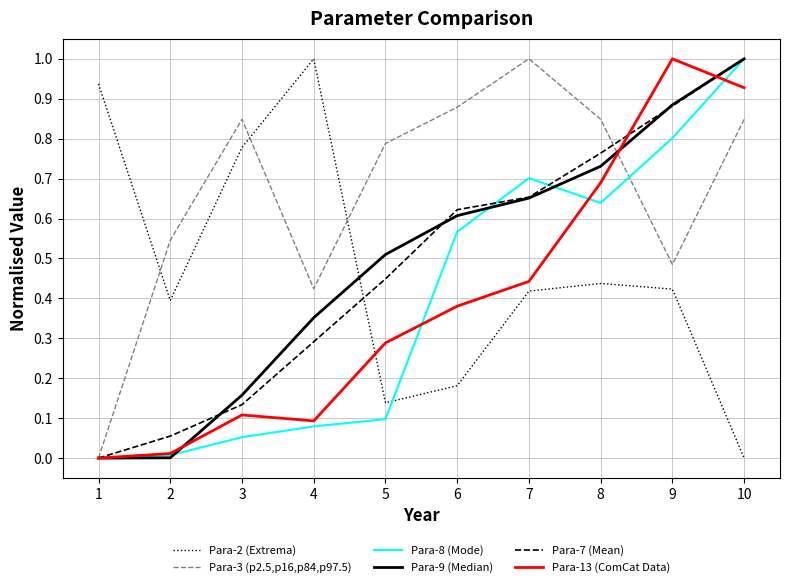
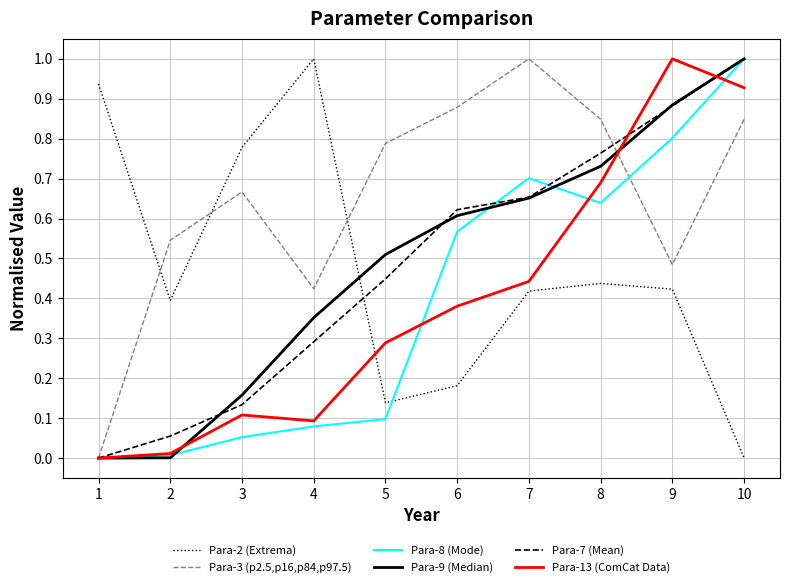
Para-3 (p2.5,p16,p84,p97.5), 3: 0.85 -> 0.67
